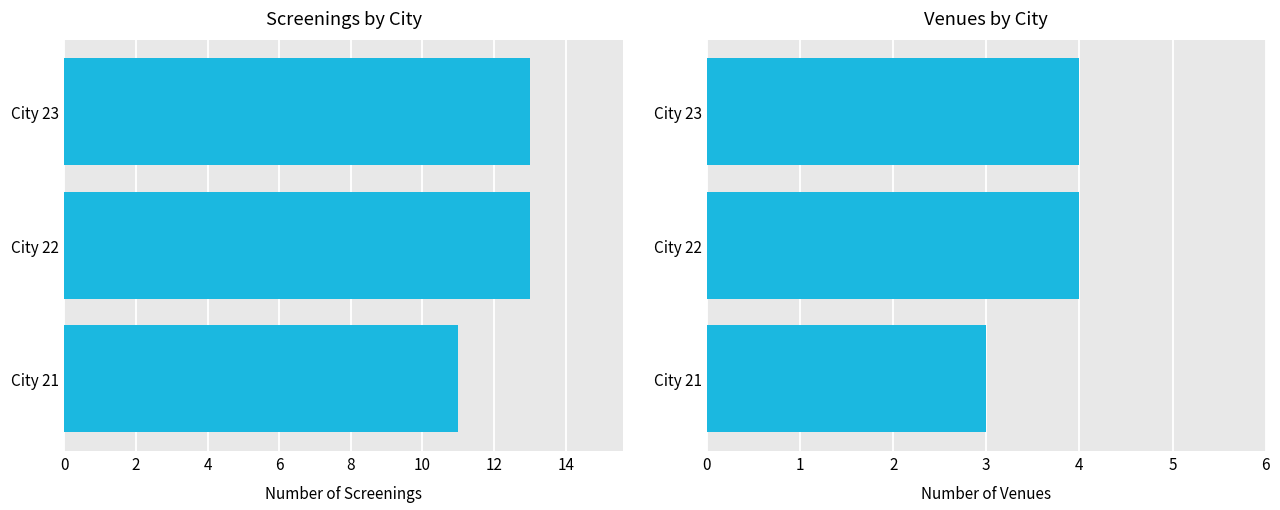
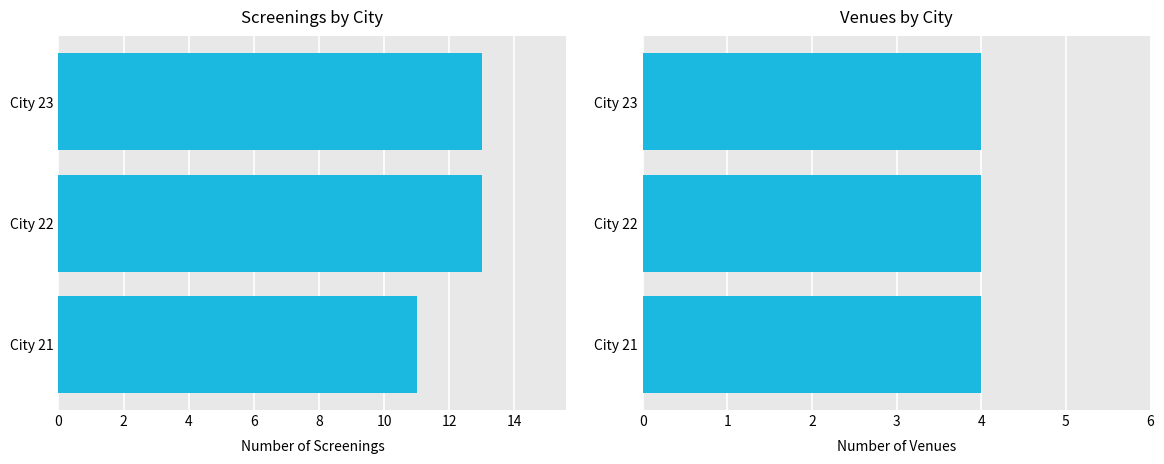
Venues by City, City 21: 3 -> 4
